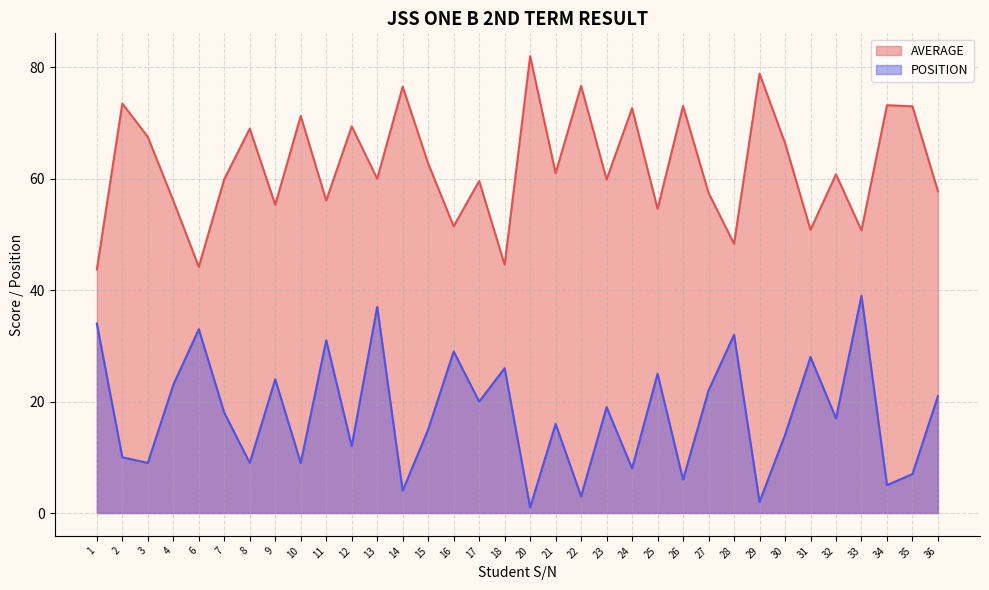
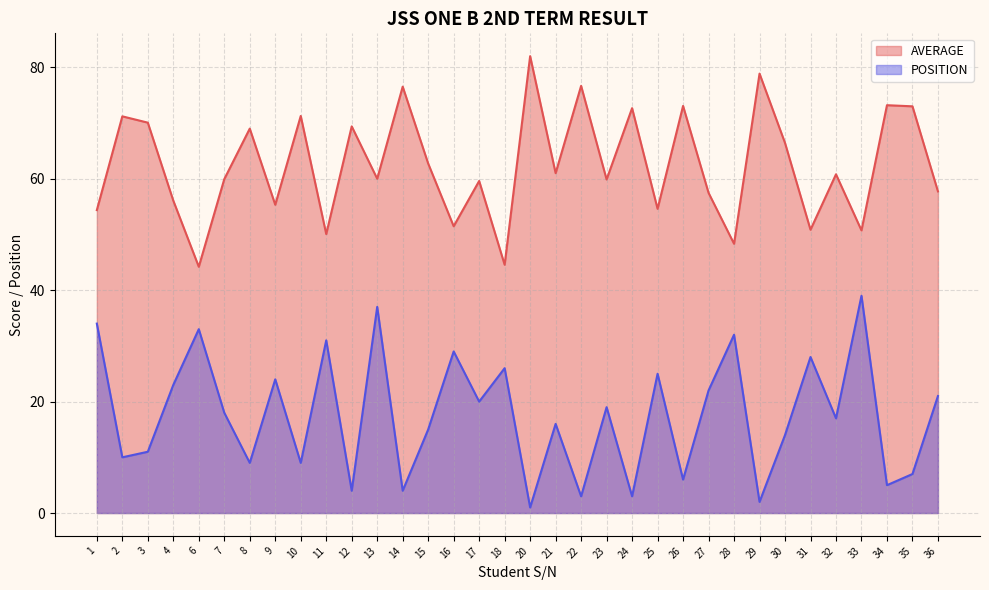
AVERAGE, 1: 44 -> 54
AVERAGE, 2: 74 -> 71
AVERAGE, 3: 68 -> 70
POSITION, 3: 9 -> 11
AVERAGE, 11: 56 -> 50
POSITION, 12: 12 -> 4
POSITION, 24: 8 -> 3
